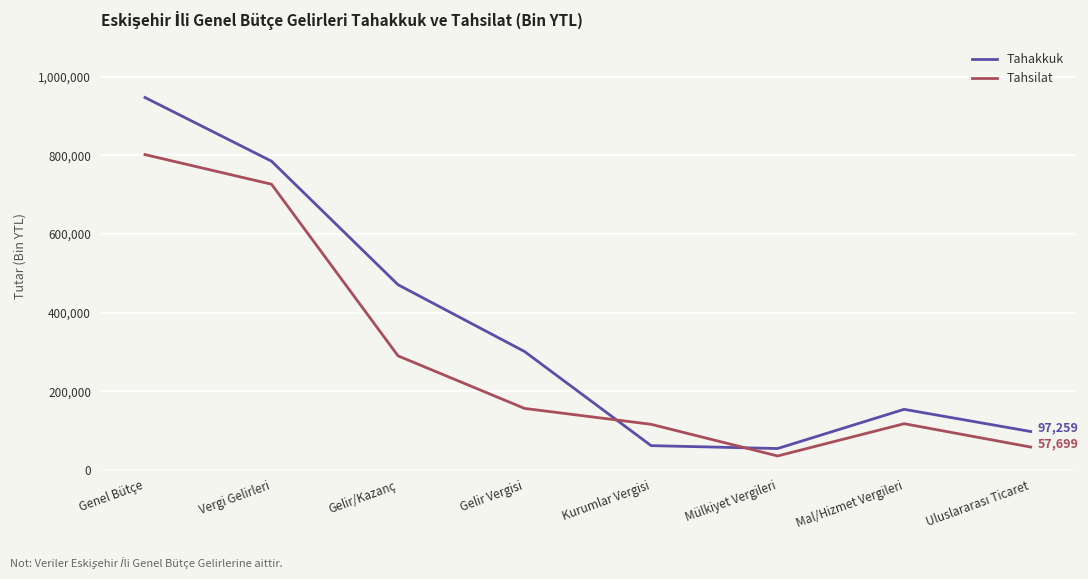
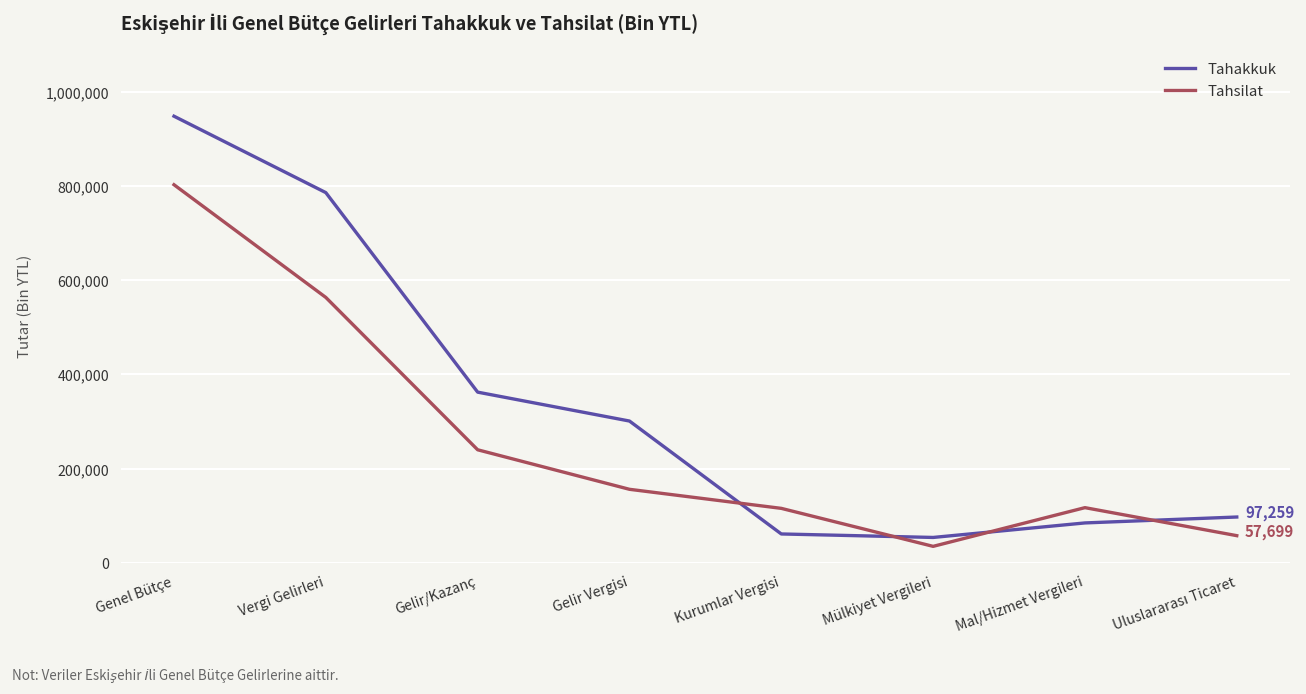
Tahsilat, Vergi Gelirleri: 730,000 -> 560,000
Tahakkuk, Gelir/Kazanç: 470,000 -> 360,000
Tahsilat, Gelir/Kazanç: 290,000 -> 240,000
Tahakkuk, Mal/Hizmet Vergileri: 150,000 -> 80,000
